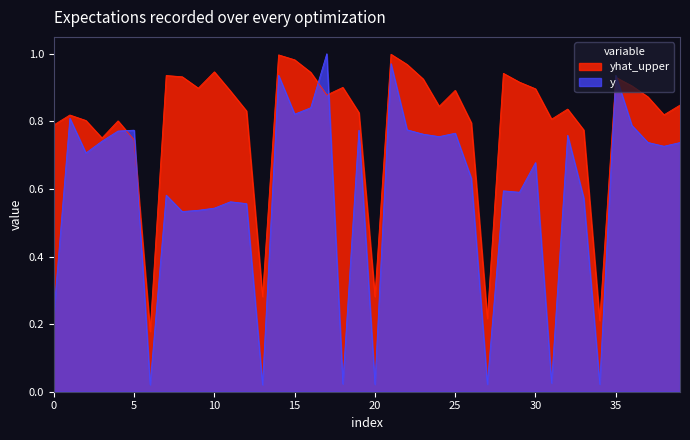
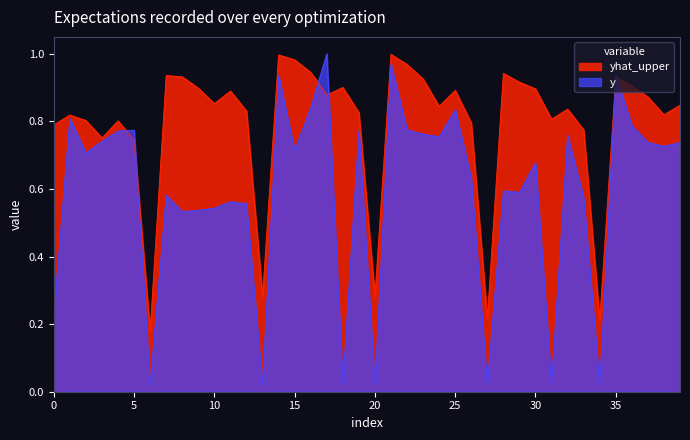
yhat_upper, 10: 0.95 -> 0.85
y, 15: 0.82 -> 0.71
y, 25: 0.76 -> 0.83
